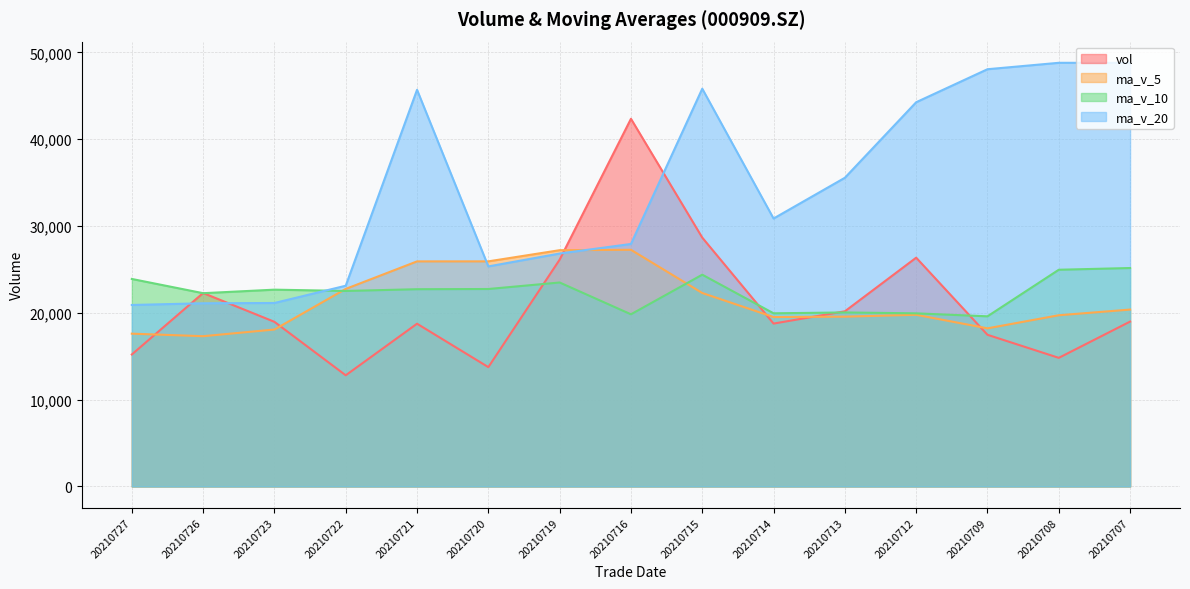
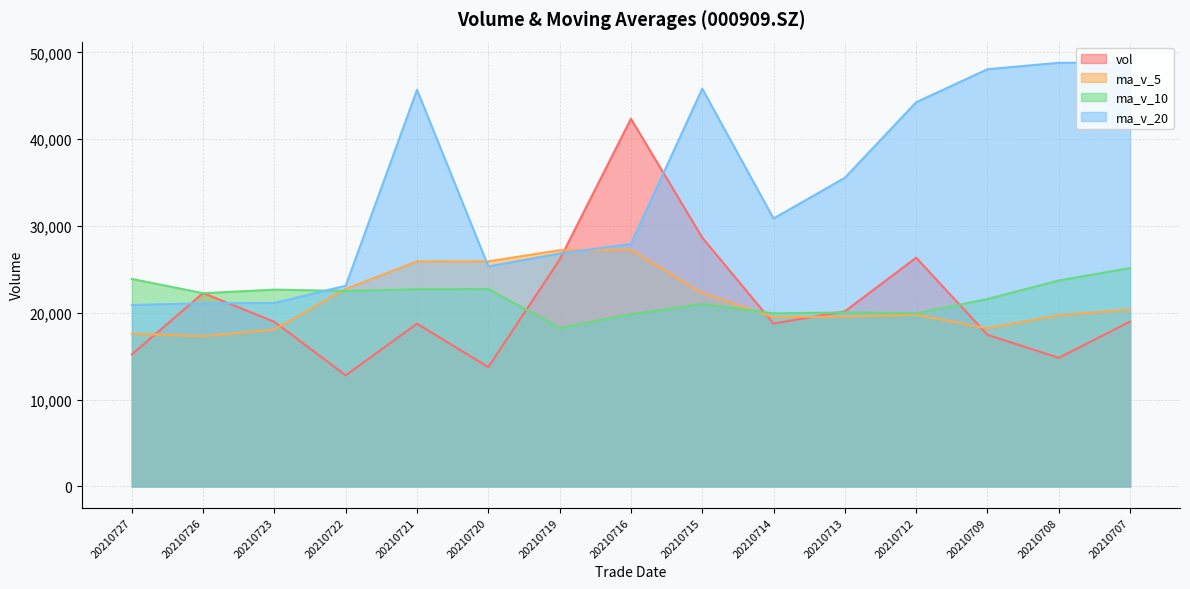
ma_v_10, 20210719: 24,000 -> 18,000
ma_v_10, 20210715: 24,000 -> 21,000
ma_v_10, 20210709: 20,000 -> 22,000
ma_v_10, 20210708: 25,000 -> 24,000
